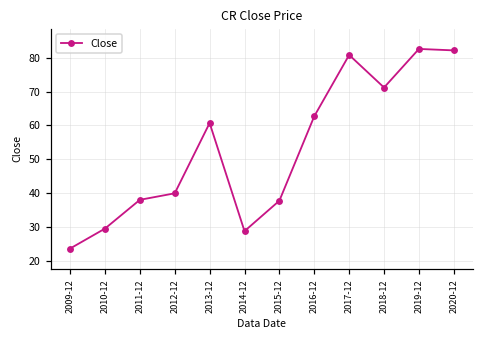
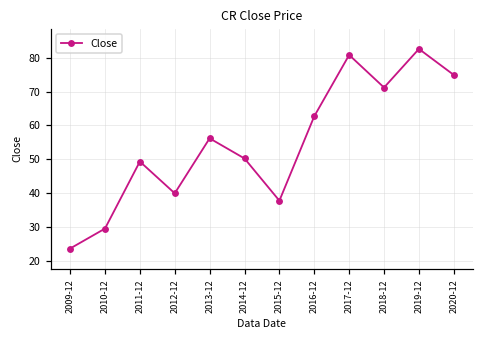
2011-12: 38 -> 49
2013-12: 61 -> 56
2014-12: 29 -> 50
2020-12: 82 -> 75
